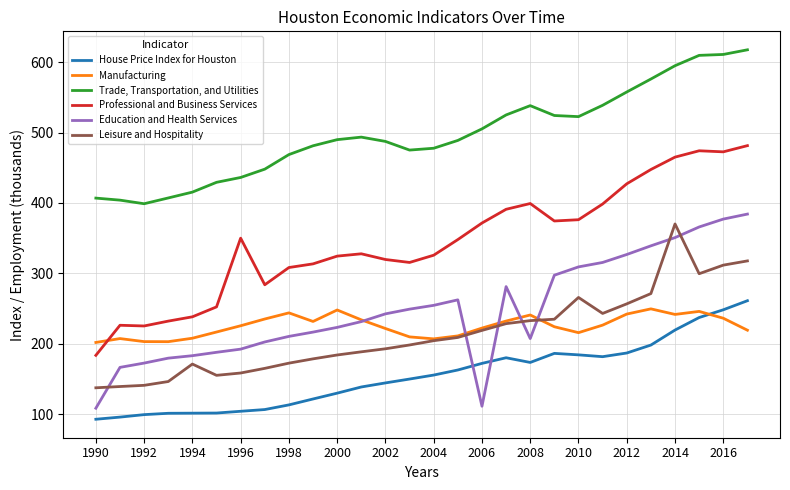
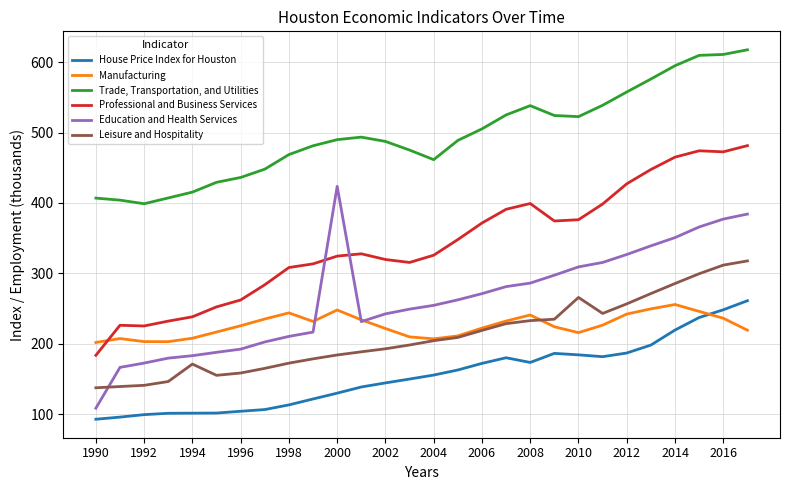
Professional and Business Services, 1996: 350 -> 260
Education and Health Services, 2000: 220 -> 420
Trade, Transportation, and Utilities, 2004: 480 -> 460
Education and Health Services, 2006: 110 -> 270
Education and Health Services, 2008: 210 -> 290
Manufacturing, 2014: 240 -> 260
Leisure and Hospitality, 2014: 370 -> 290
